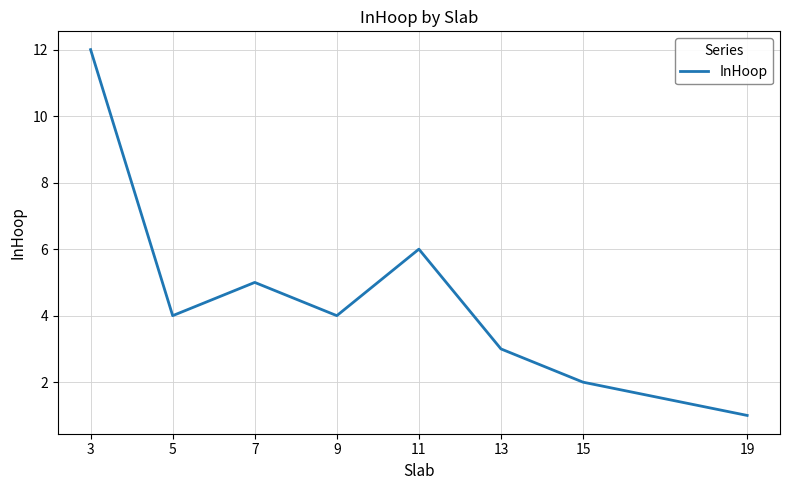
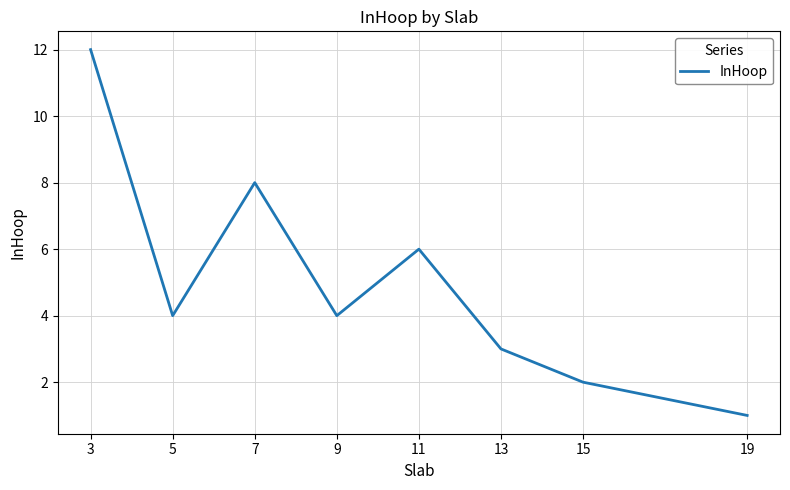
7: 5 -> 8
